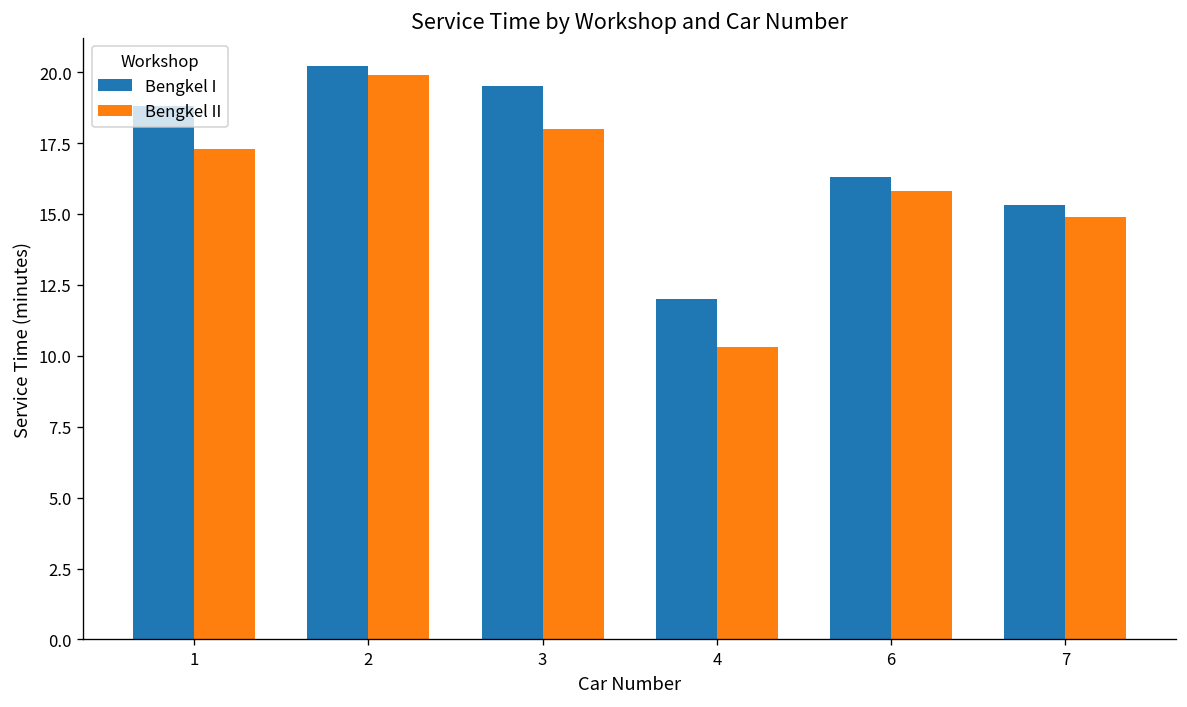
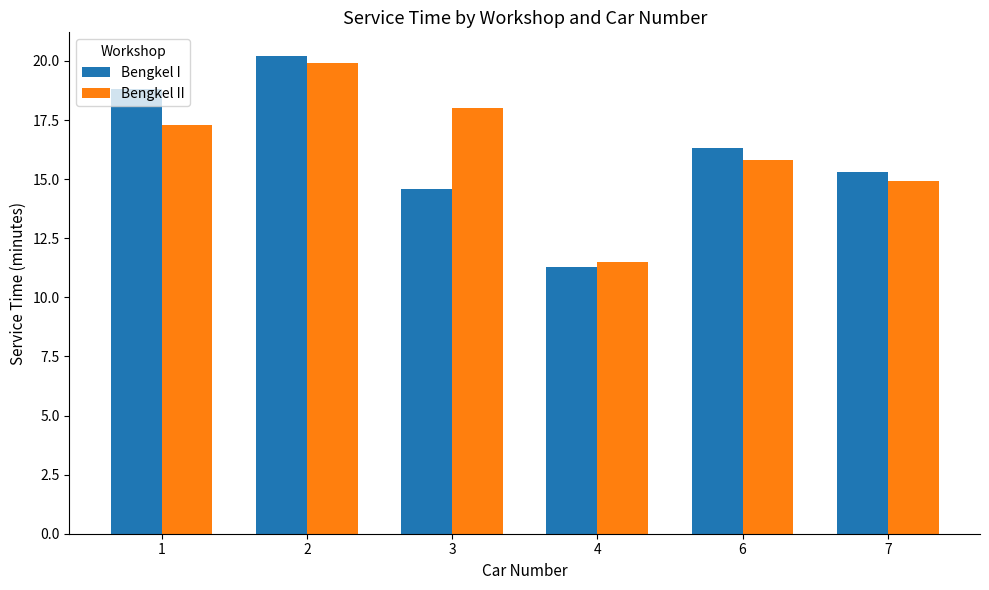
Bengkel I, 3: 19.5 -> 14.6
Bengkel I, 4: 12.0 -> 11.3
Bengkel II, 4: 10.3 -> 11.5
